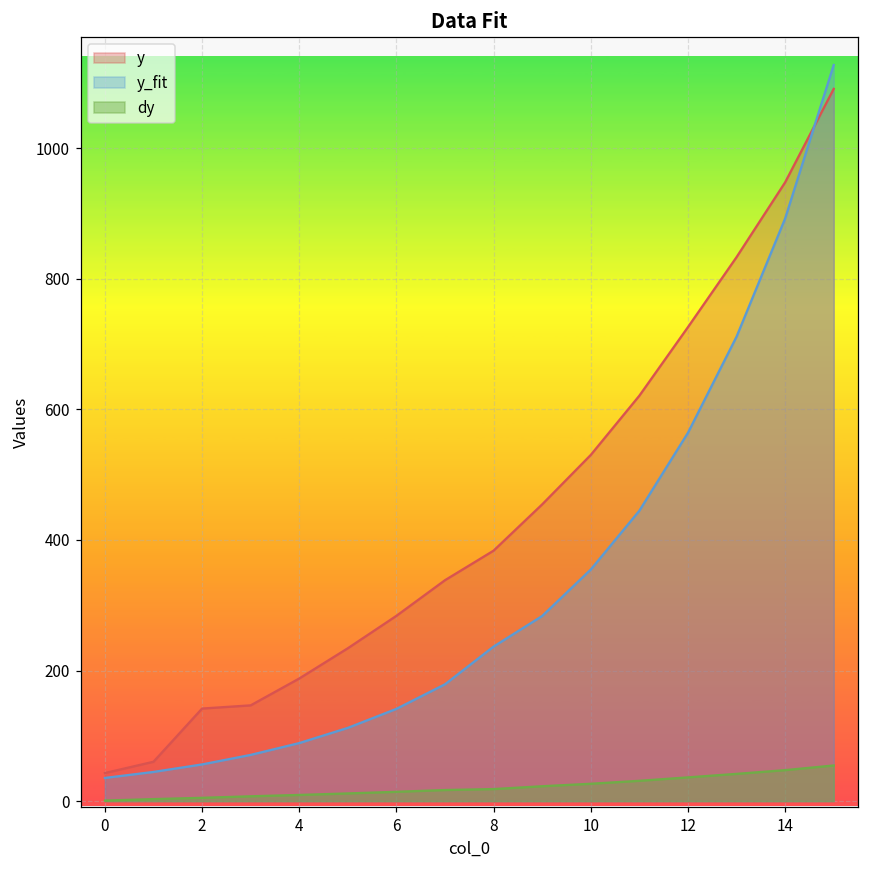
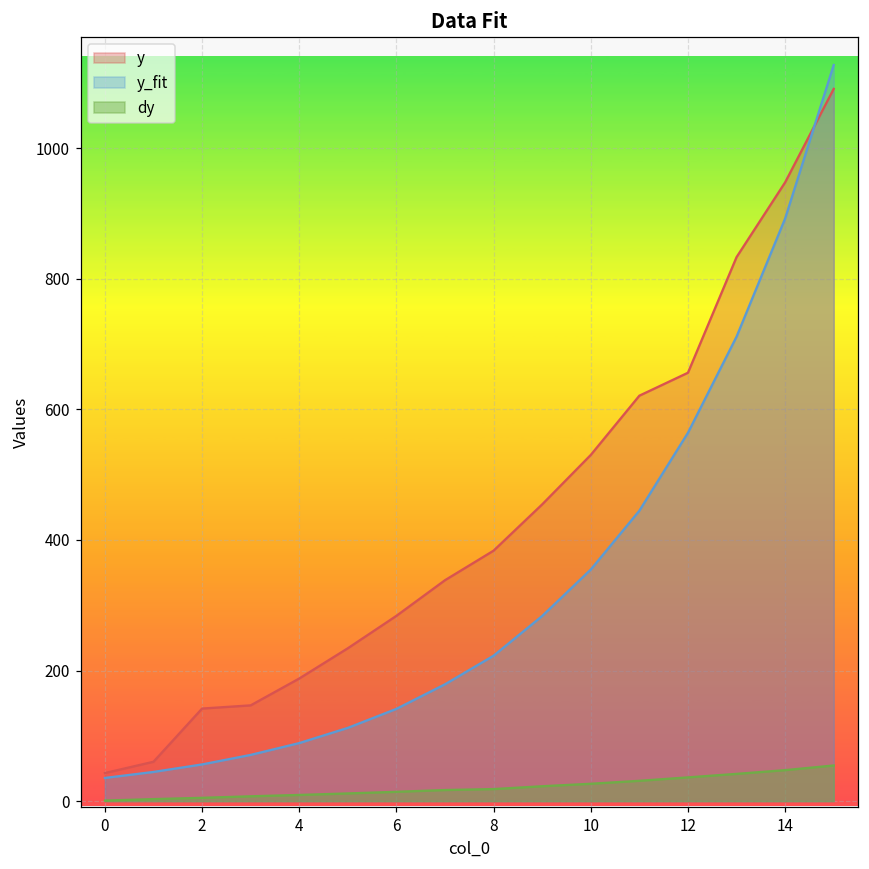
y_fit, 8: 240 -> 220
y, 12: 730 -> 660
